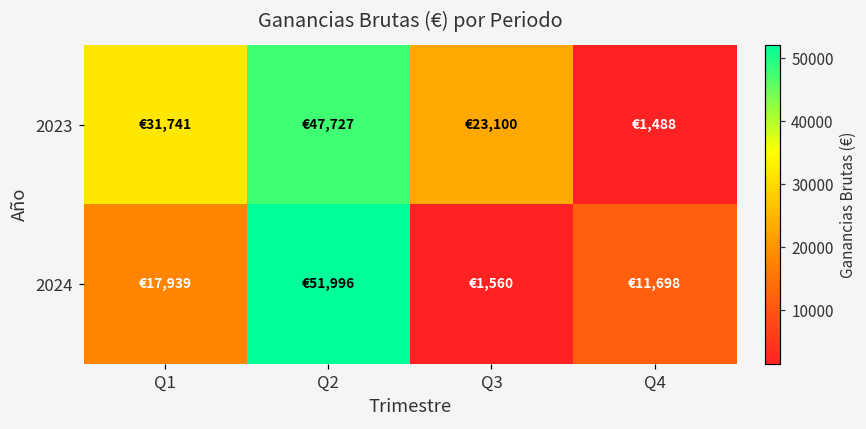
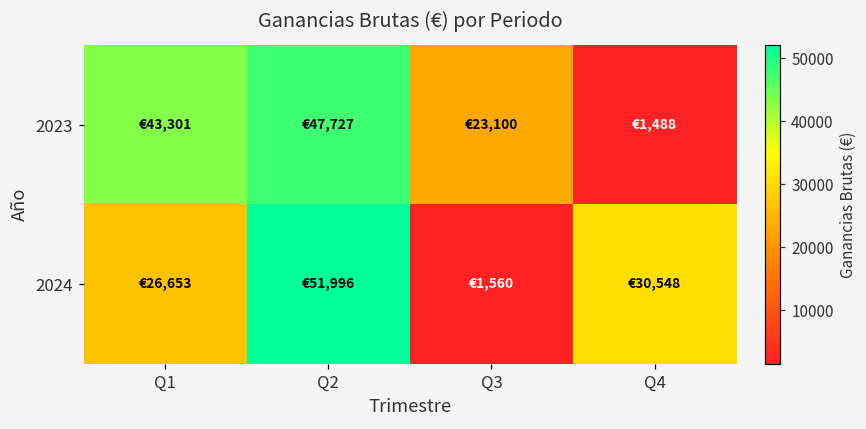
2023, Q1: €31,741 -> €43,301
2024, Q1: €17,939 -> €26,653
2024, Q4: €11,698 -> €30,548
